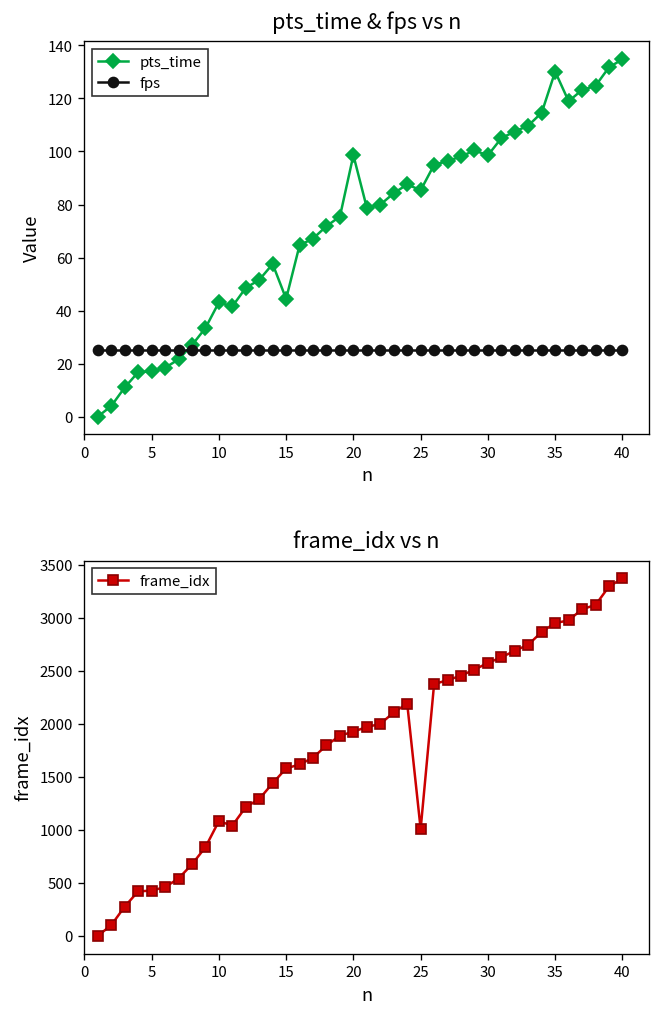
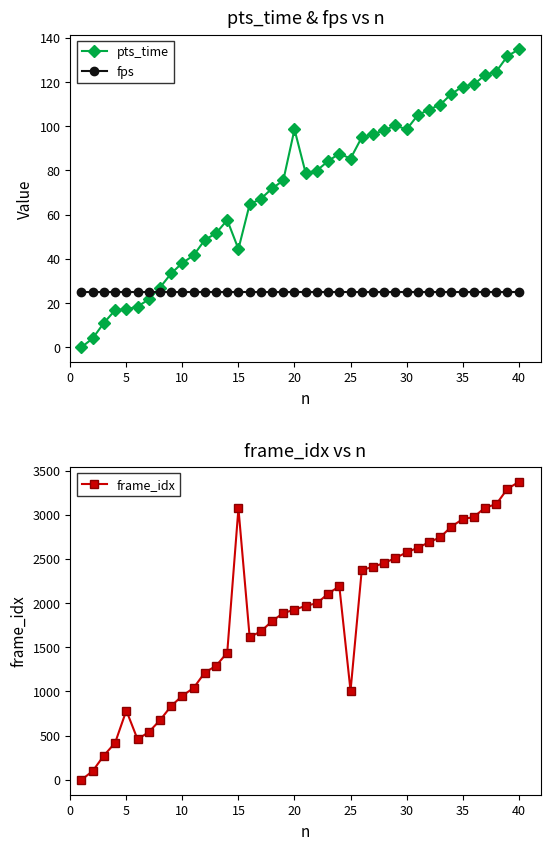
pts_time & fps vs n, pts_time, 10: 43 -> 38
pts_time & fps vs n, pts_time, 35: 130 -> 118
frame_idx vs n, 5: 400 -> 800
frame_idx vs n, 10: 1100 -> 1000
frame_idx vs n, 15: 1600 -> 3100
